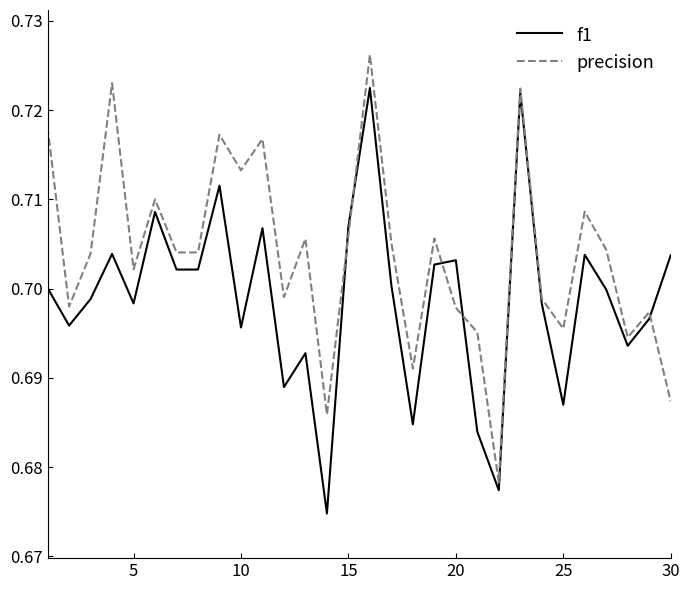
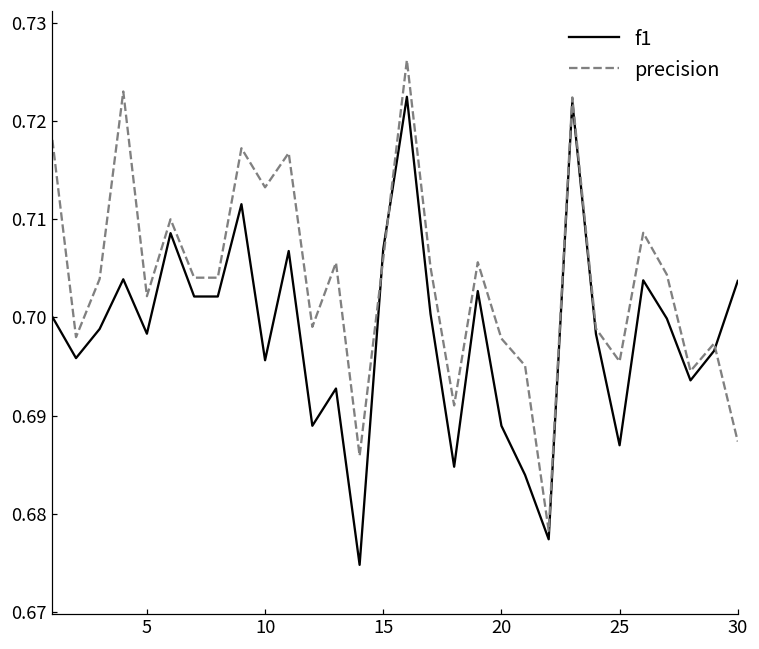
f1, 20: 0.703 -> 0.689
